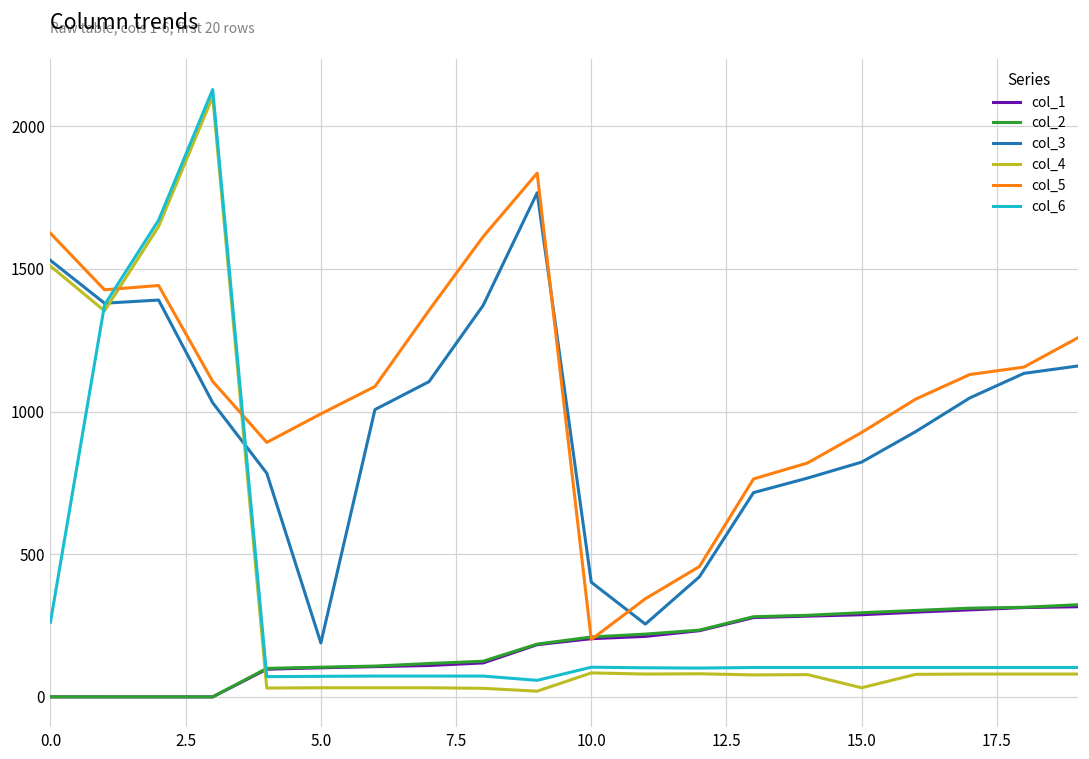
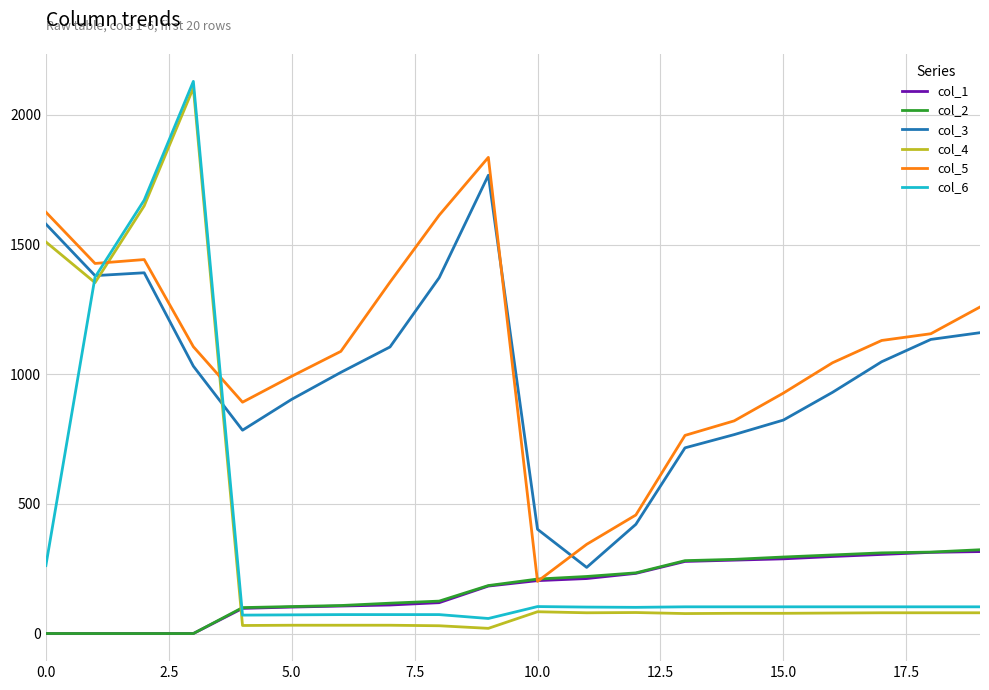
col_3, 0.0: 1530 -> 1580
col_3, 5.0: 190 -> 900
col_4, 15.0: 30 -> 80
